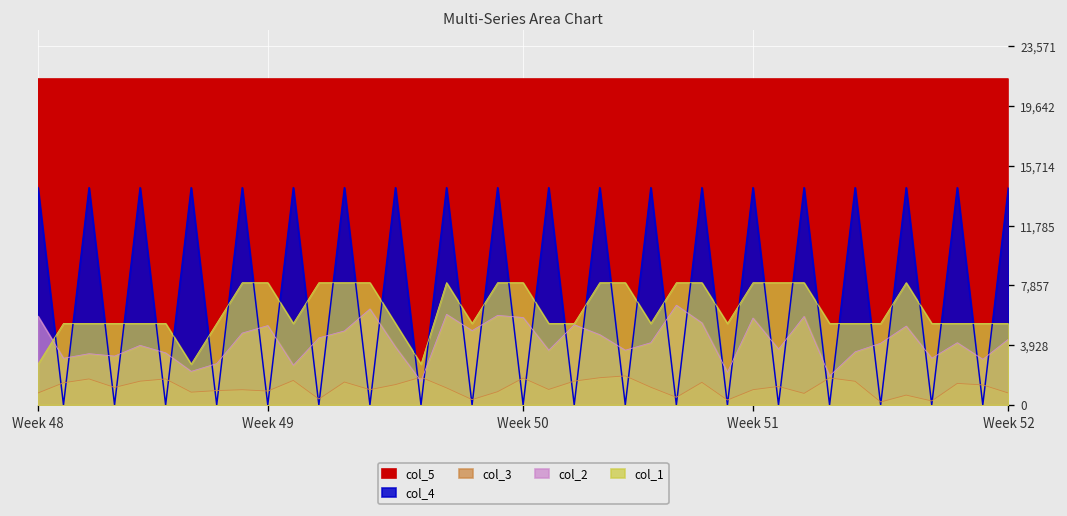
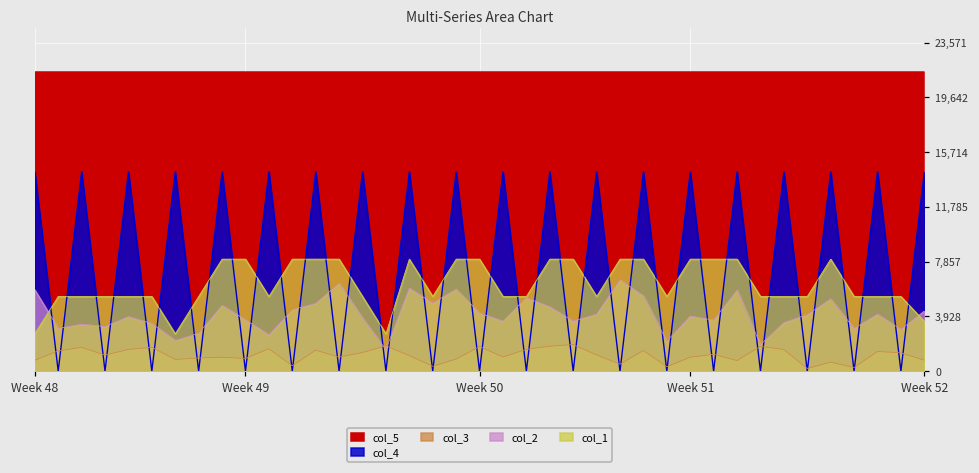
col_2, Week 49: 5,200 -> 3,700
col_2, Week 50: 5,700 -> 4,200
col_2, Week 51: 5,700 -> 4,000
col_1, Week 52: 5,400 -> 3,600
